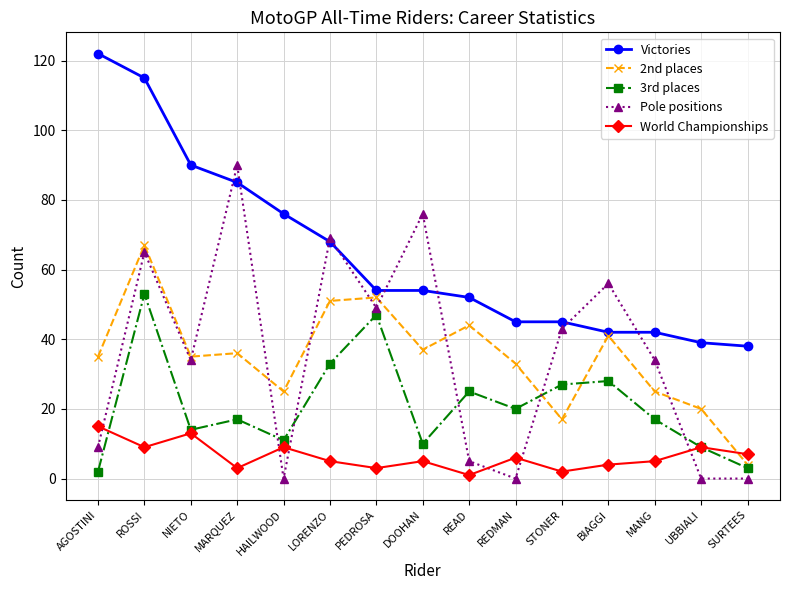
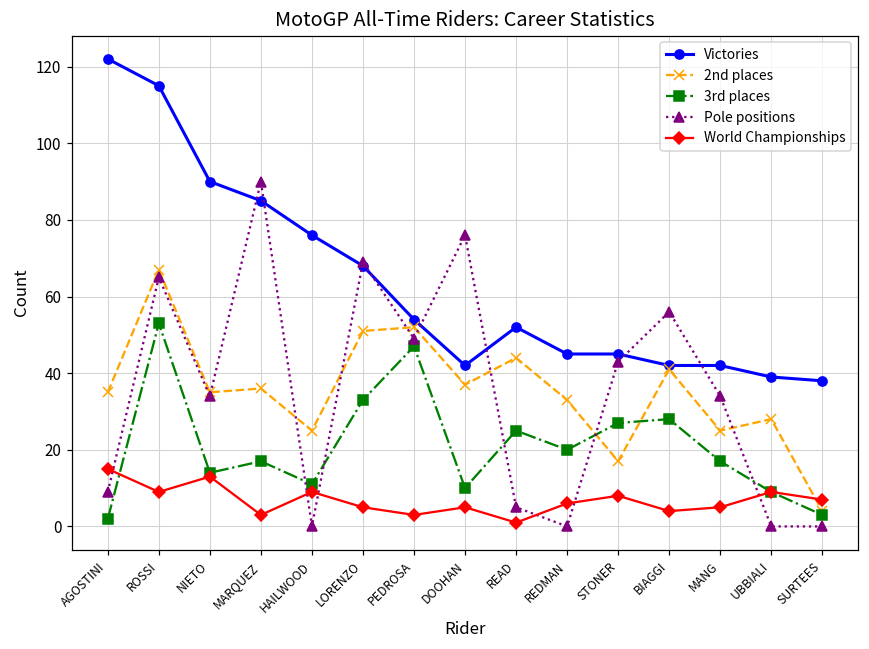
Victories, DOOHAN: 54 -> 42
World Championships, STONER: 2 -> 8
2nd places, UBBIALI: 20 -> 28
